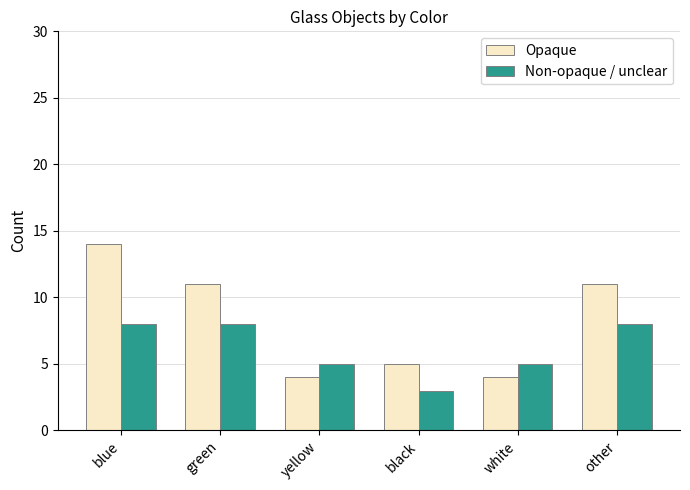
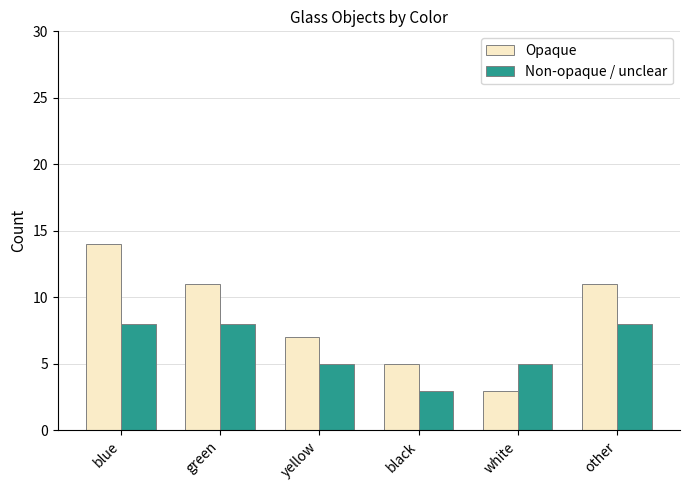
Opaque, yellow: 4 -> 7
Opaque, white: 4 -> 3
